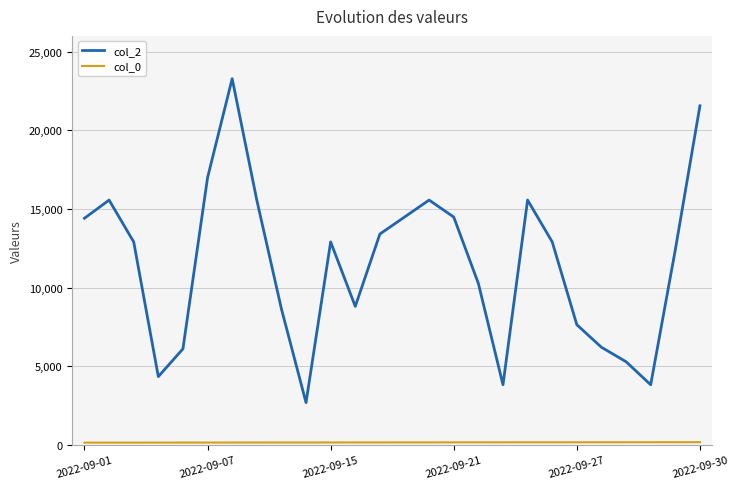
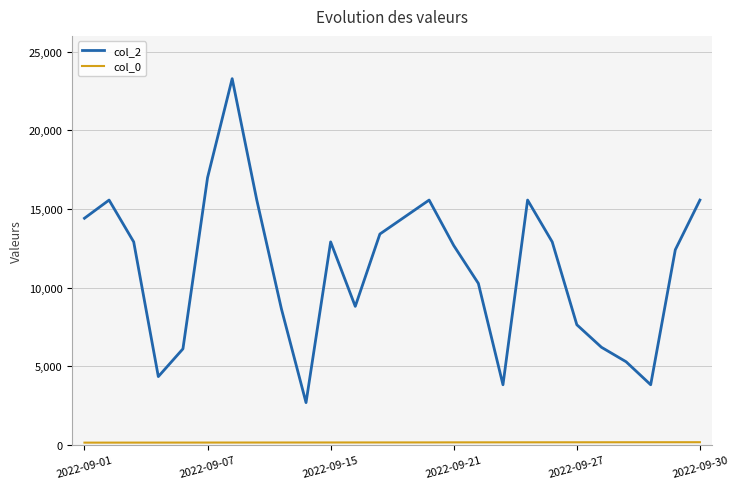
col_2, 2022-09-21: 14,500 -> 12,700
col_2, 2022-09-30: 21,600 -> 15,600
